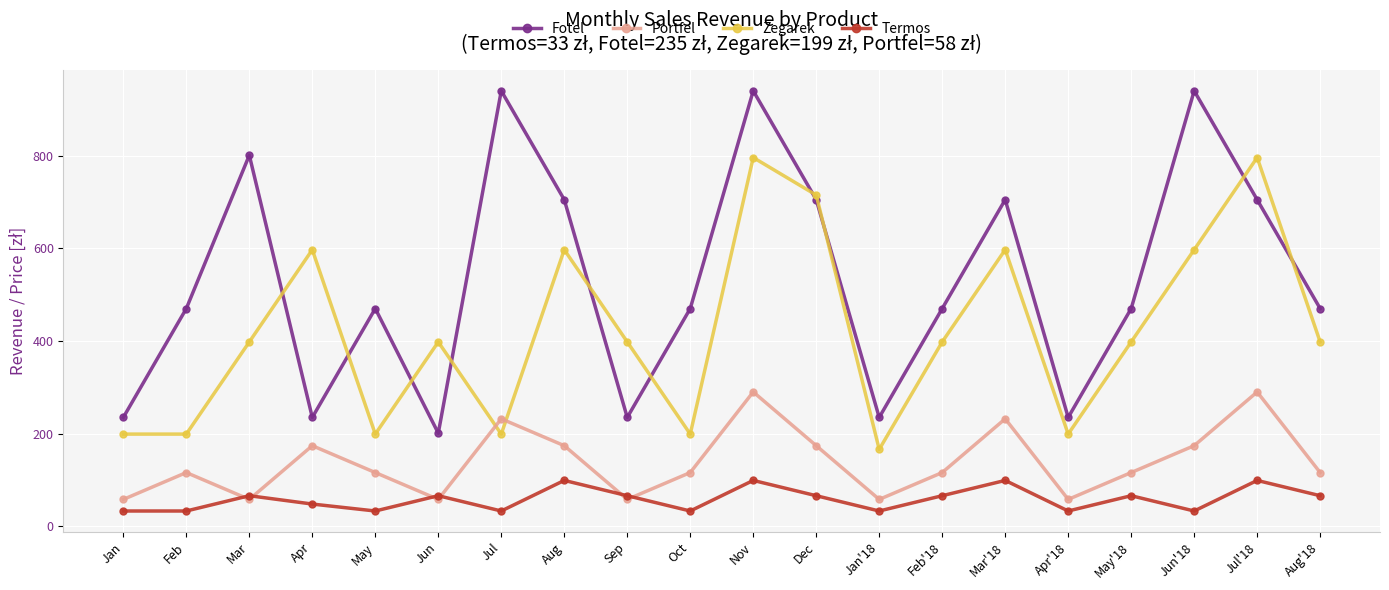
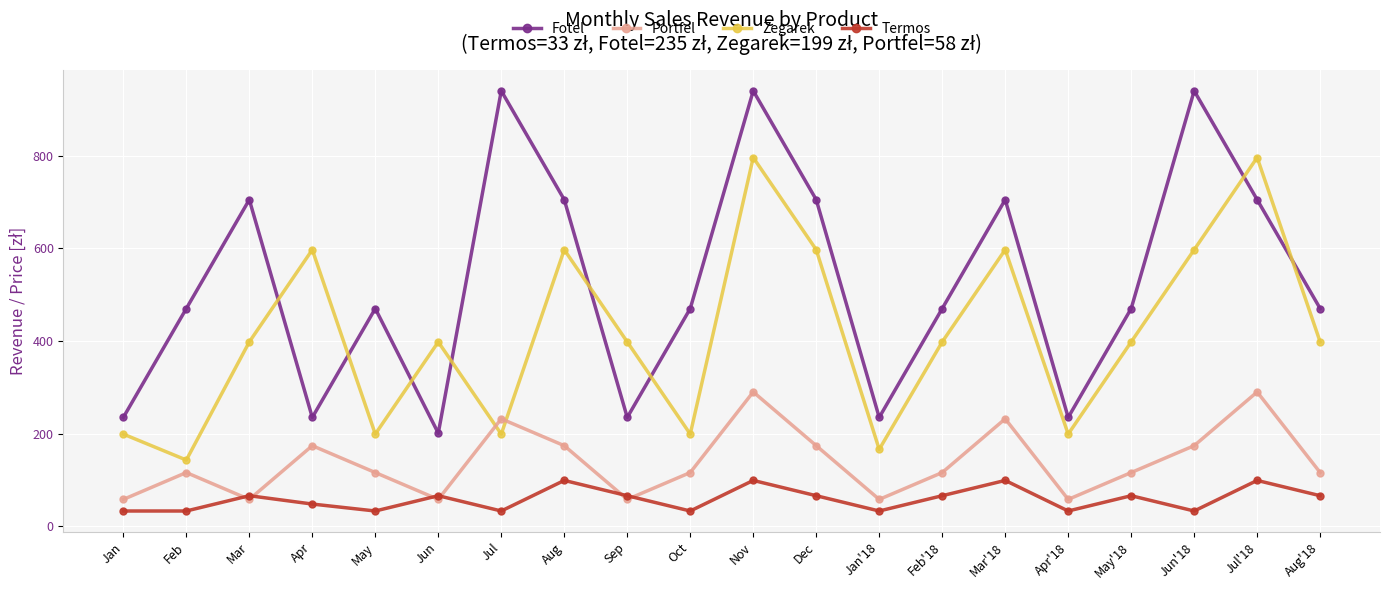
Zegarek, Feb: 200 -> 140
Fotel, Mar: 800 -> 710
Zegarek, Dec: 720 -> 600
